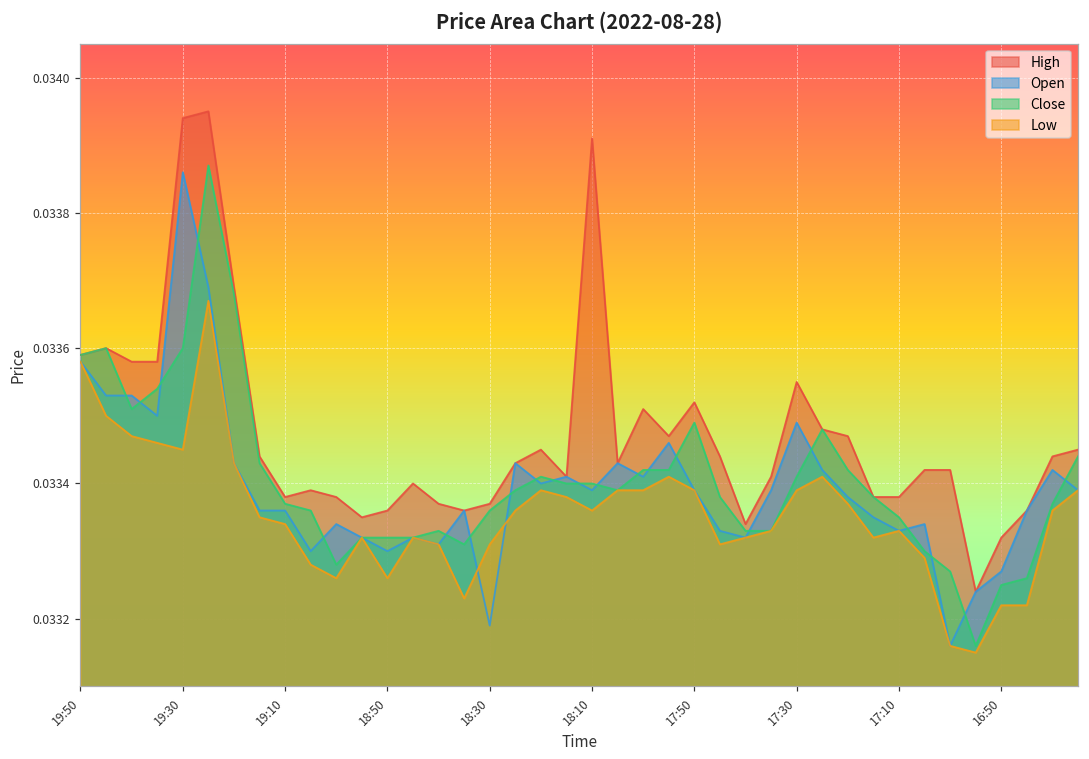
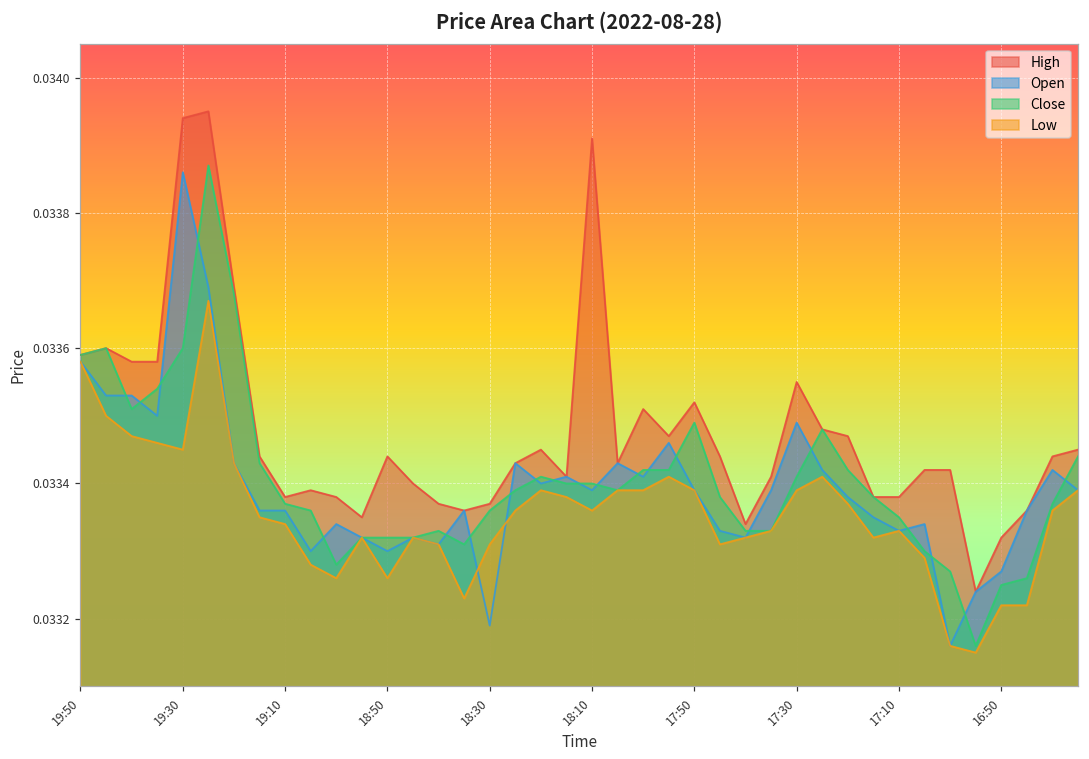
High, 18:50: 0.03336 -> 0.03344
